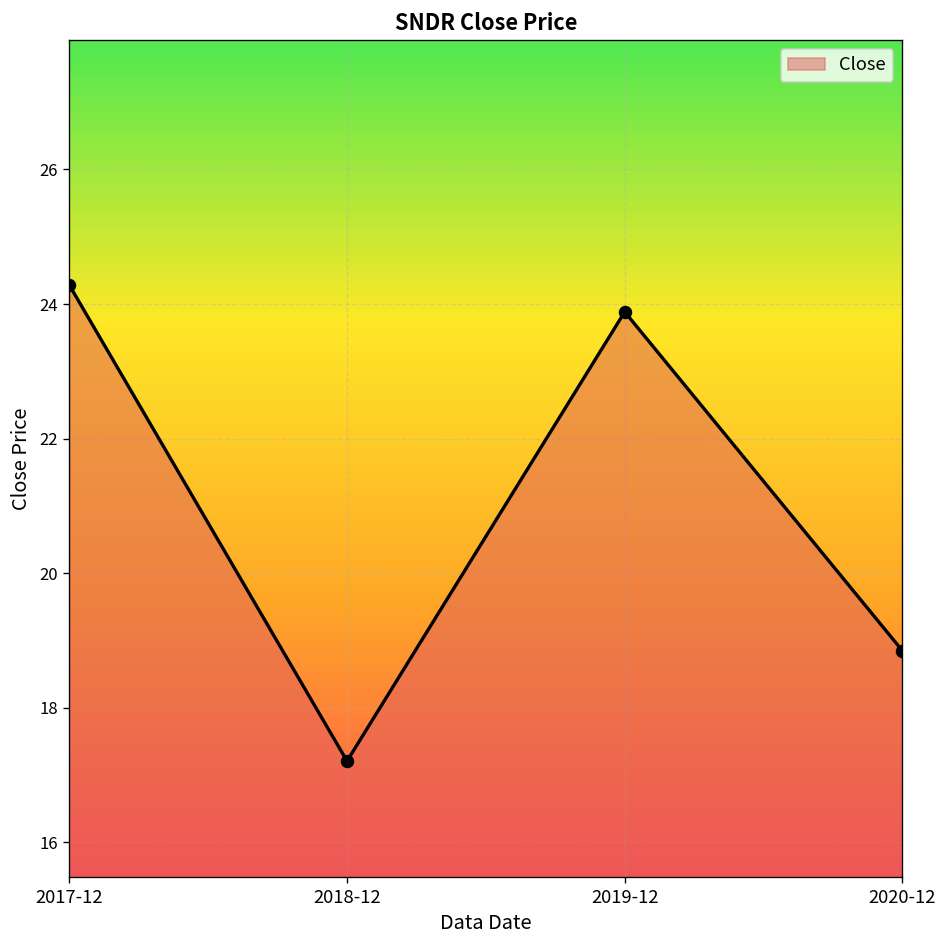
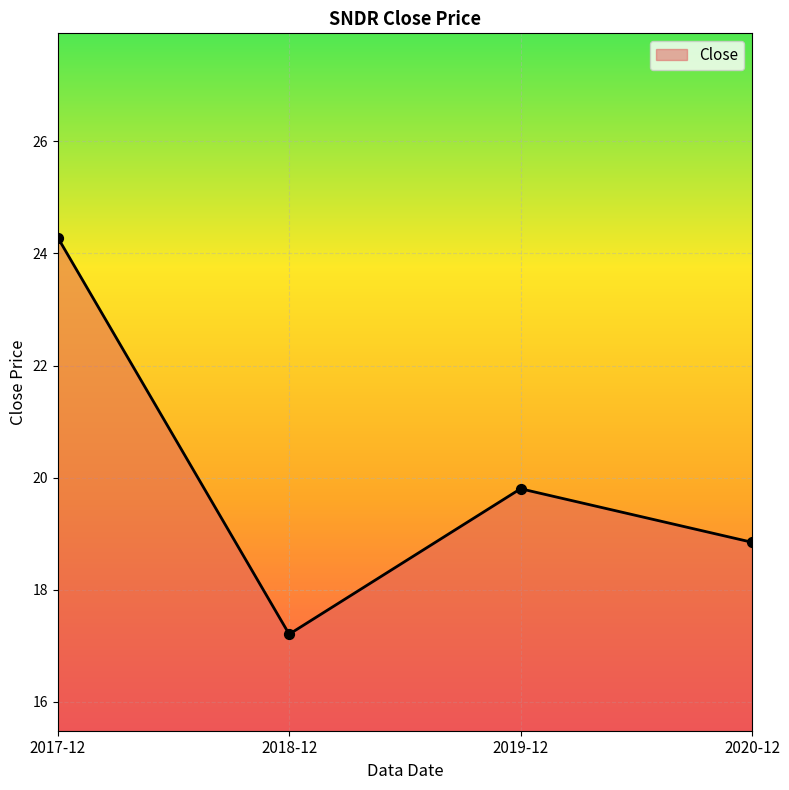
2019-12: 23.9 -> 19.8
